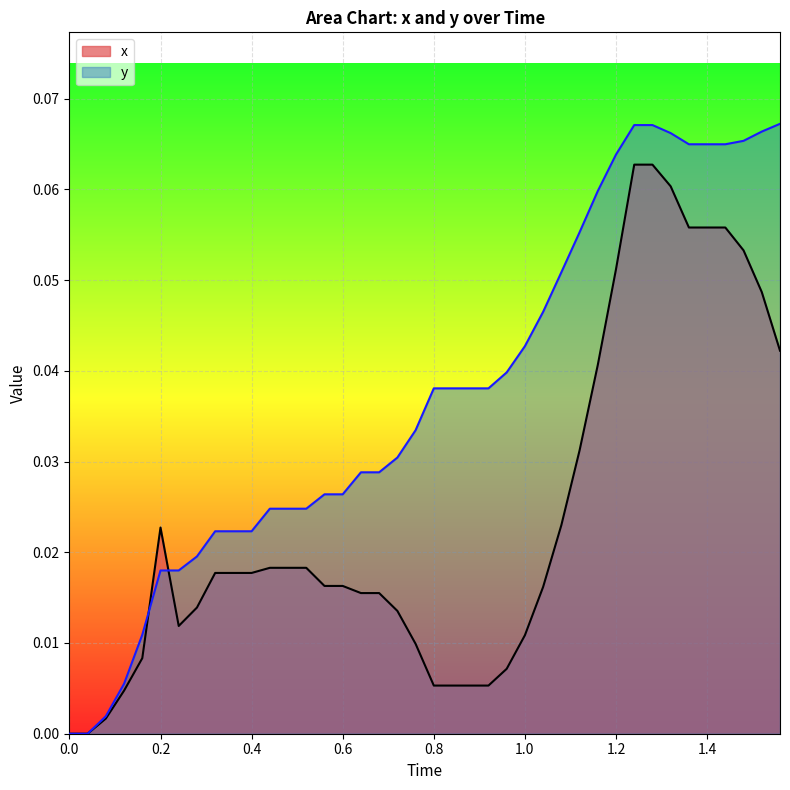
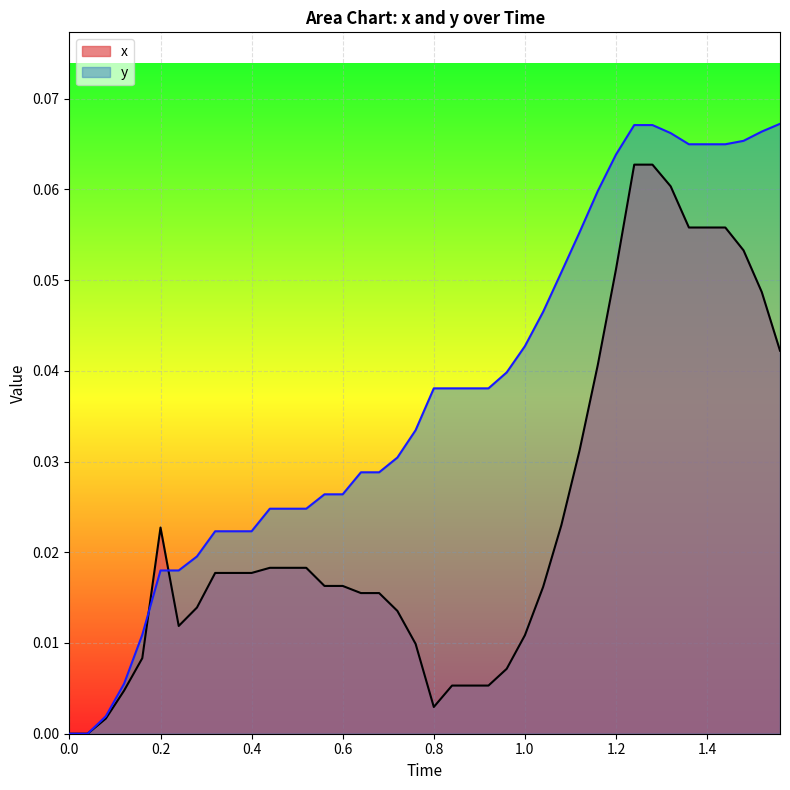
x, 0.8: 0.005 -> 0.003
